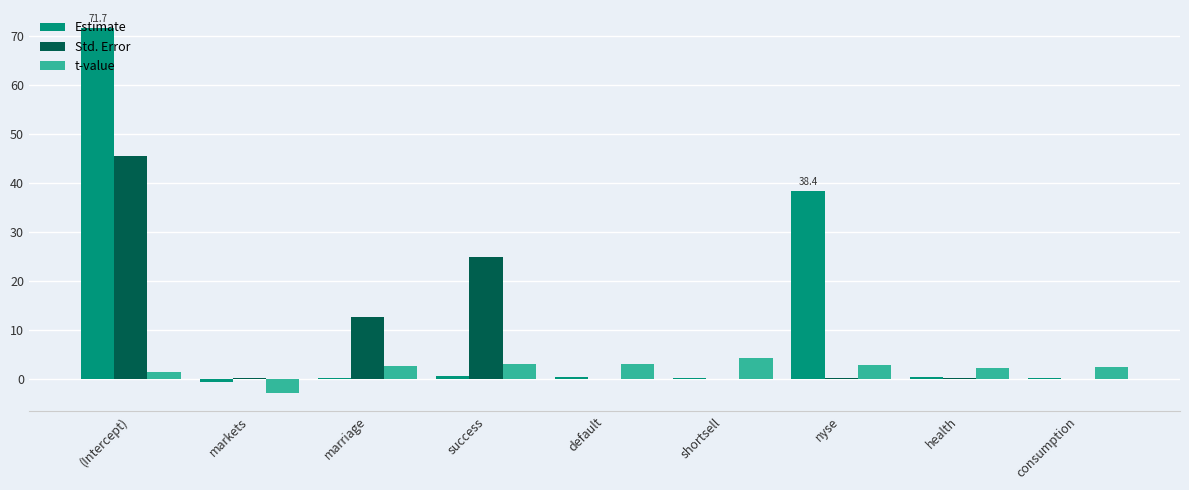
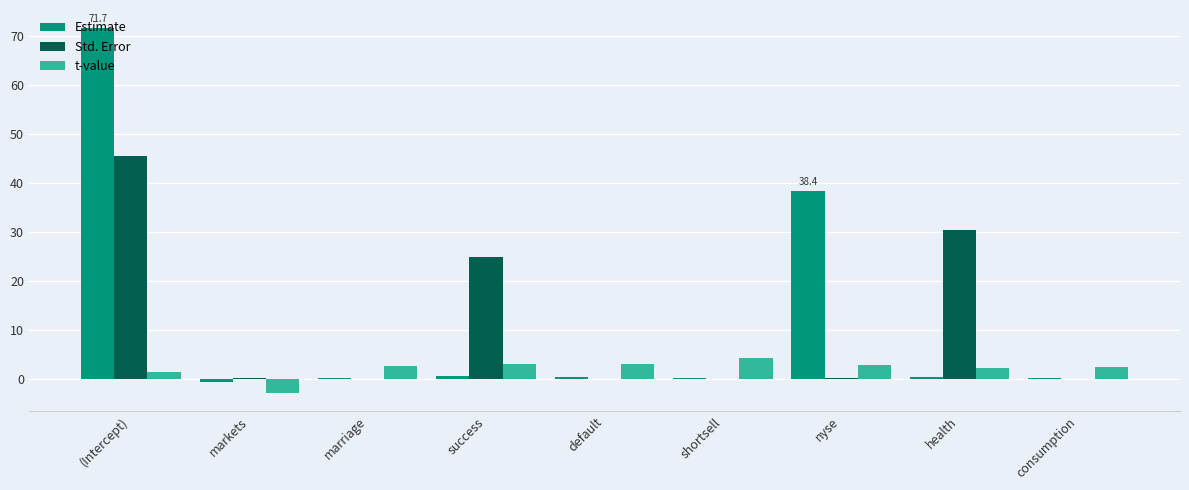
Std. Error, marriage: 13 -> 0
Std. Error, health: 0 -> 30
